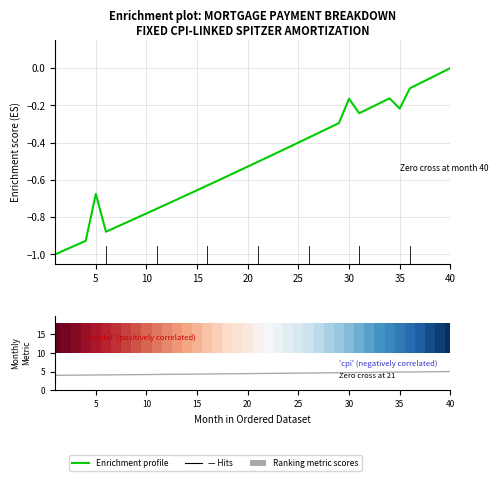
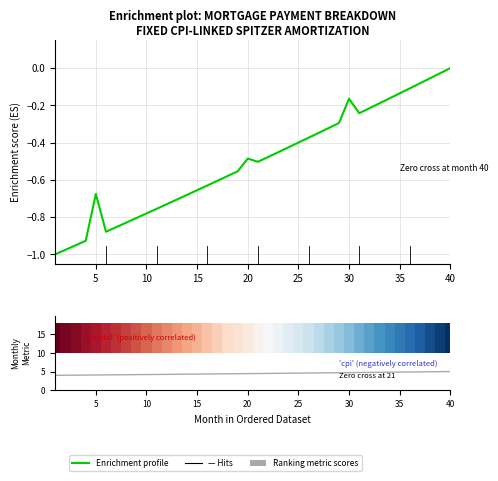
Enrichment plot: MORTGAGE PAYMENT BREAKDOWN FIXED CPI-LINKED SPITZER AMORTIZATION, 20: -0.53 -> -0.49
Enrichment plot: MORTGAGE PAYMENT BREAKDOWN FIXED CPI-LINKED SPITZER AMORTIZATION, 35: -0.22 -> -0.14
